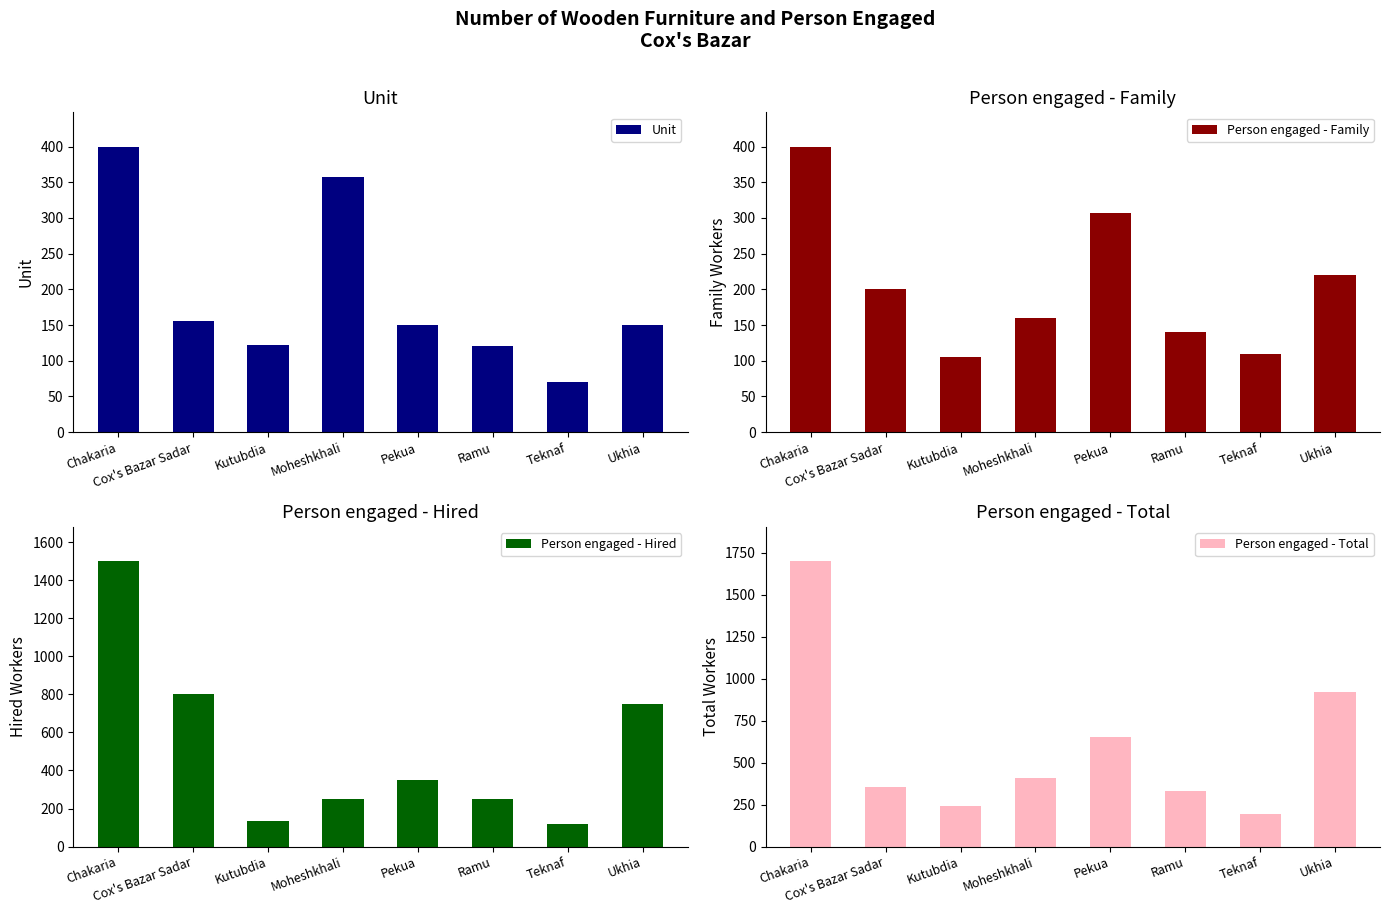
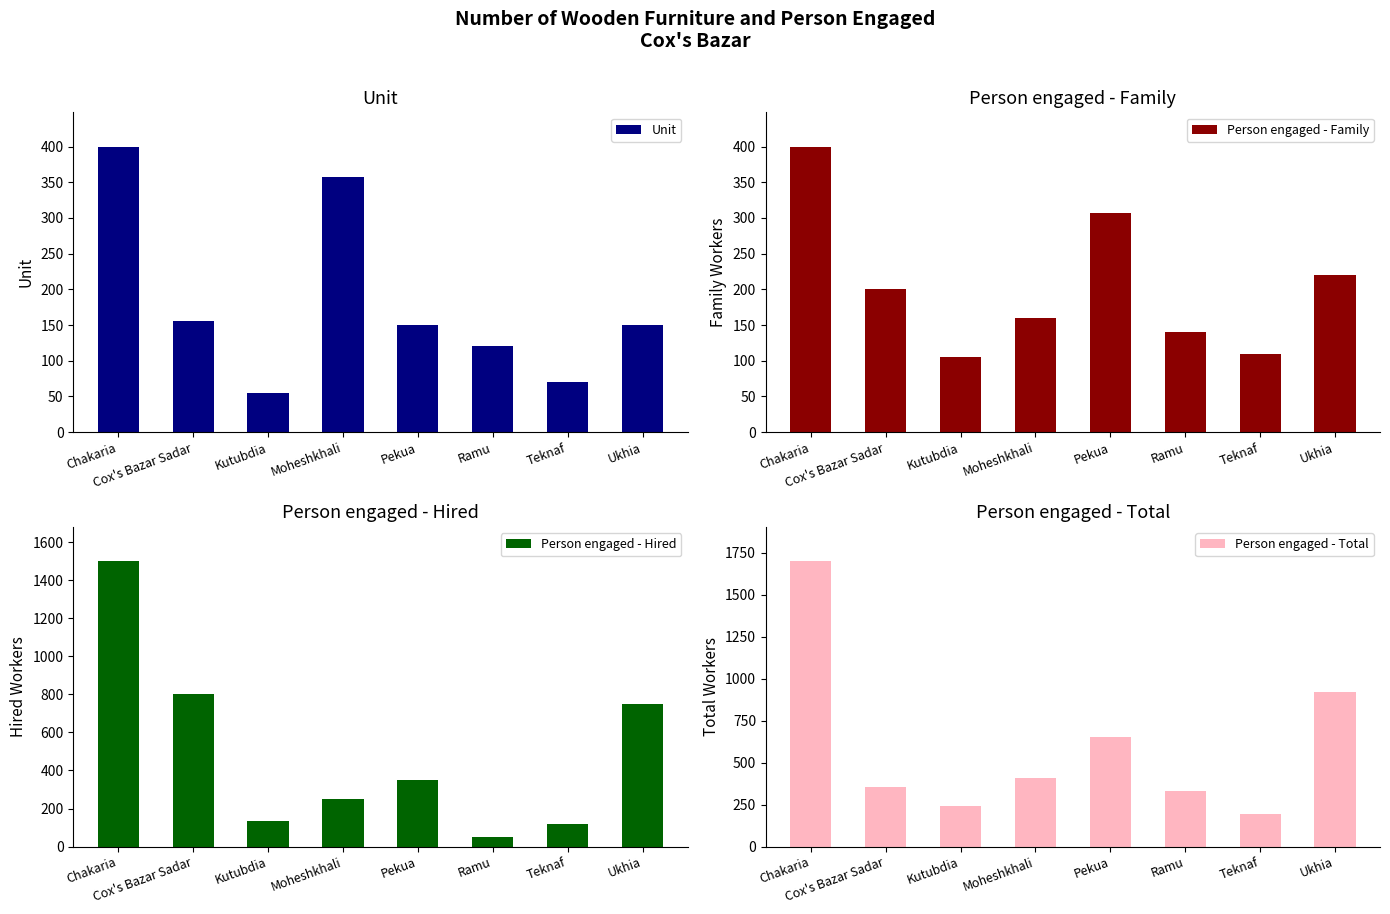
Unit, Kutubdia: 120 -> 60
Person engaged - Hired, Ramu: 250 -> 50
